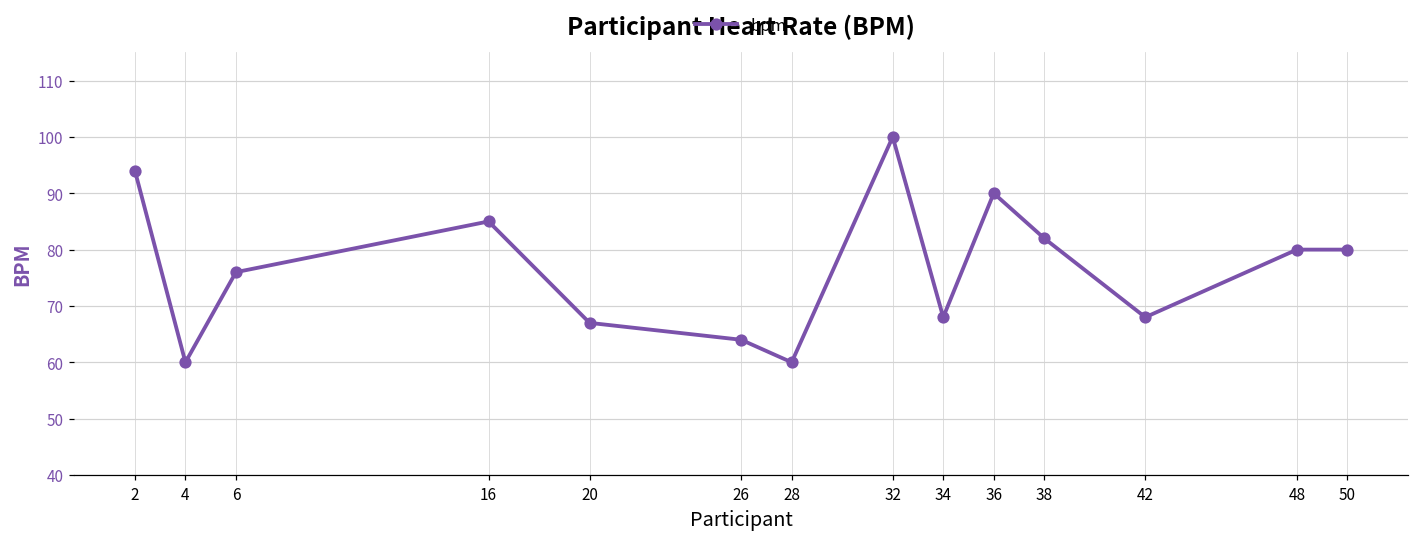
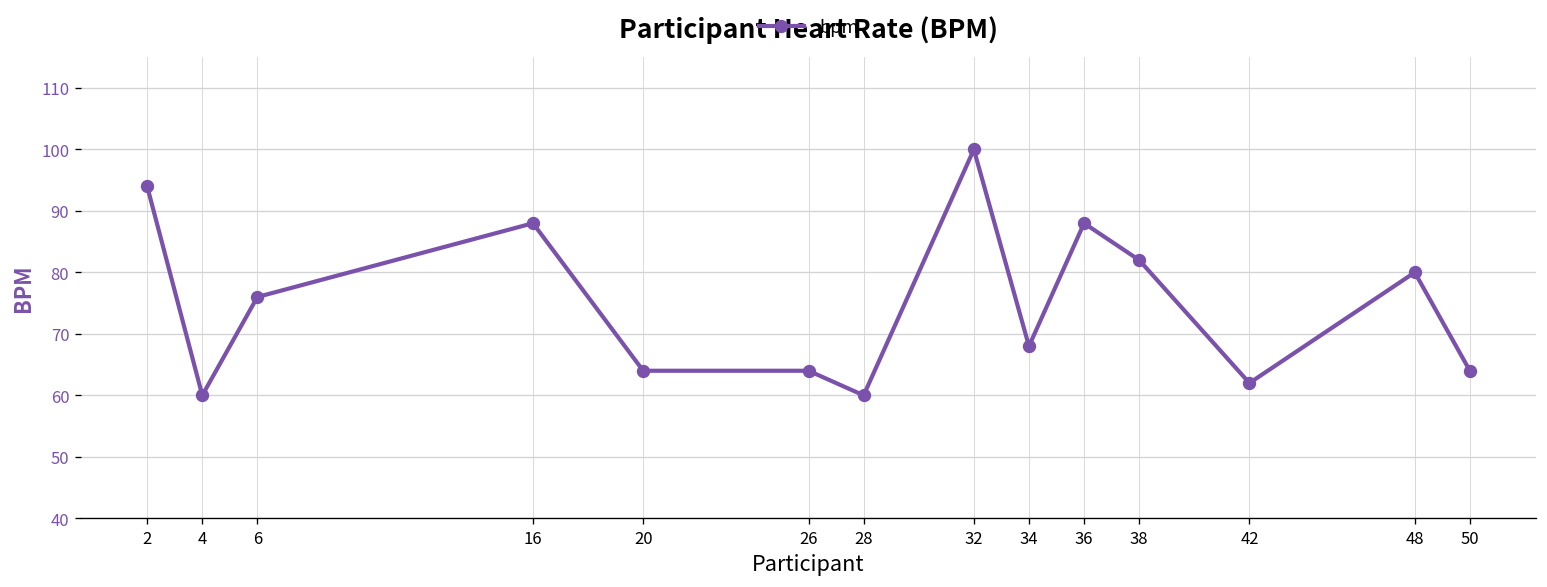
16: 85 -> 88
20: 67 -> 64
36: 90 -> 88
42: 68 -> 62
50: 80 -> 64
